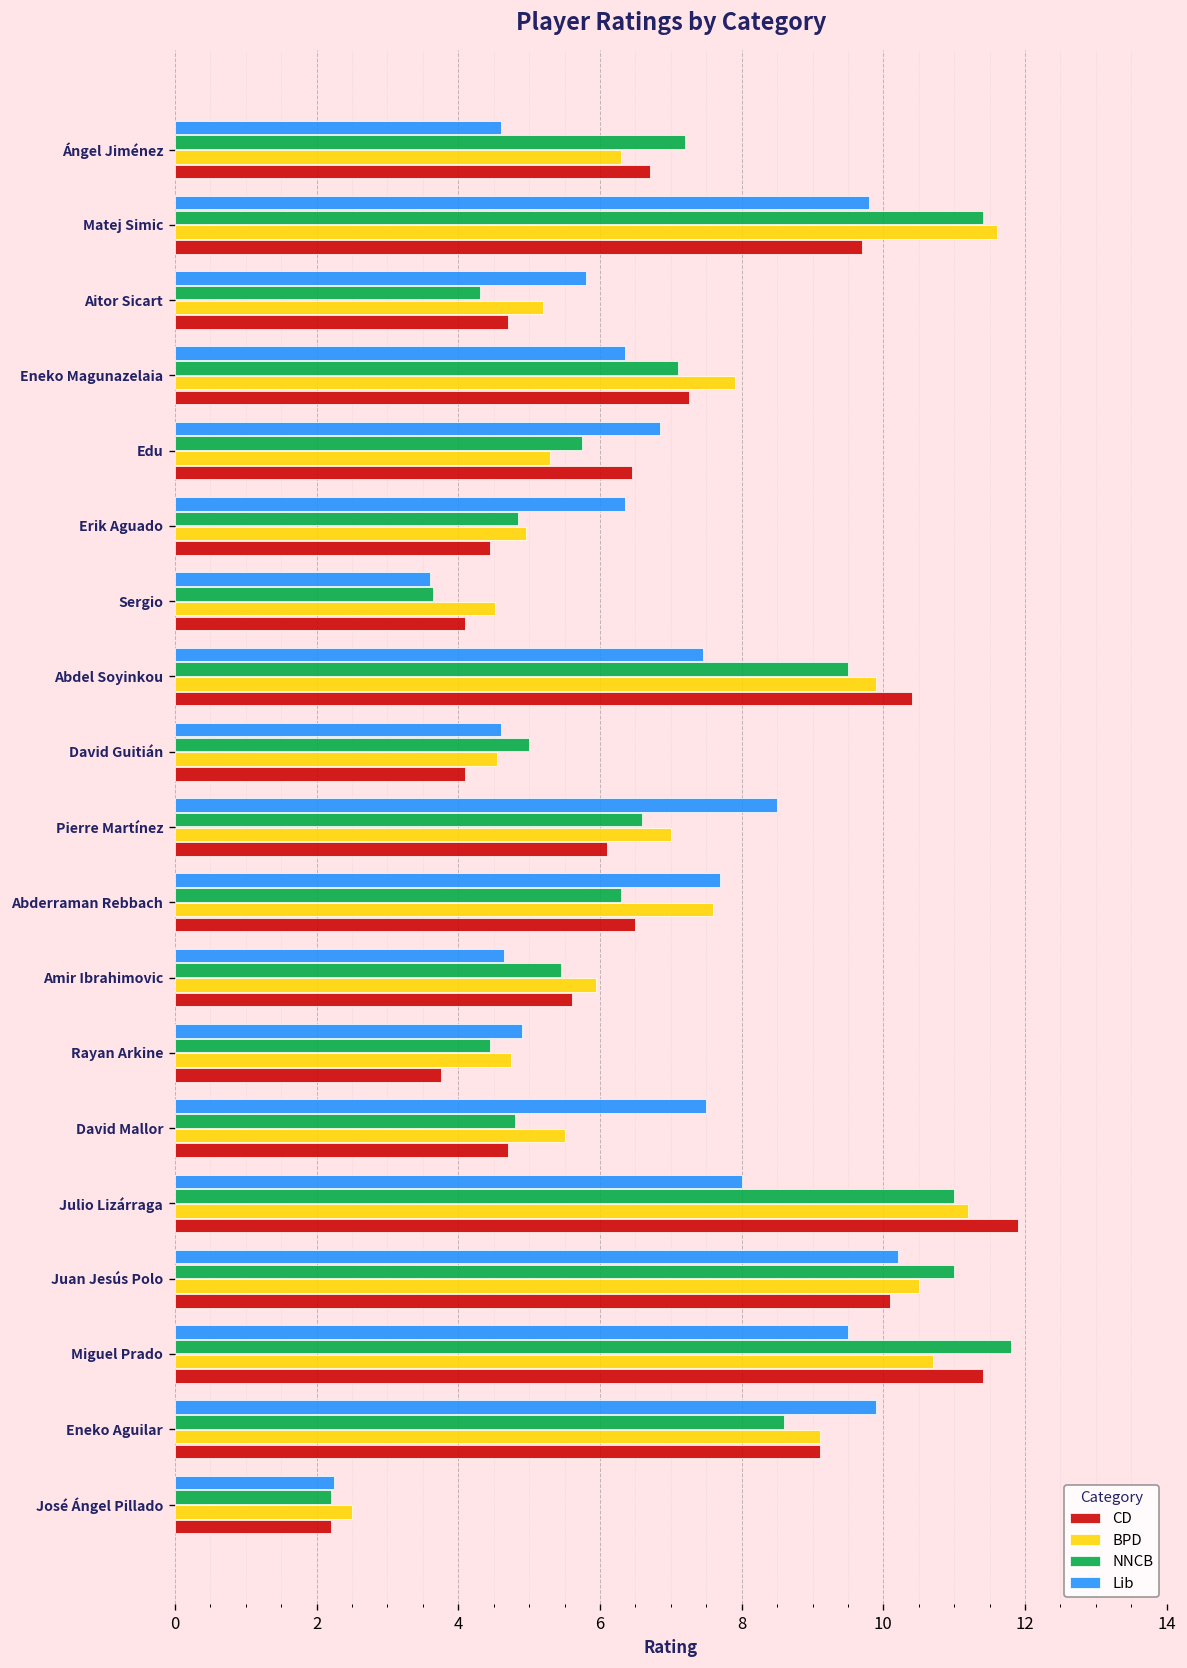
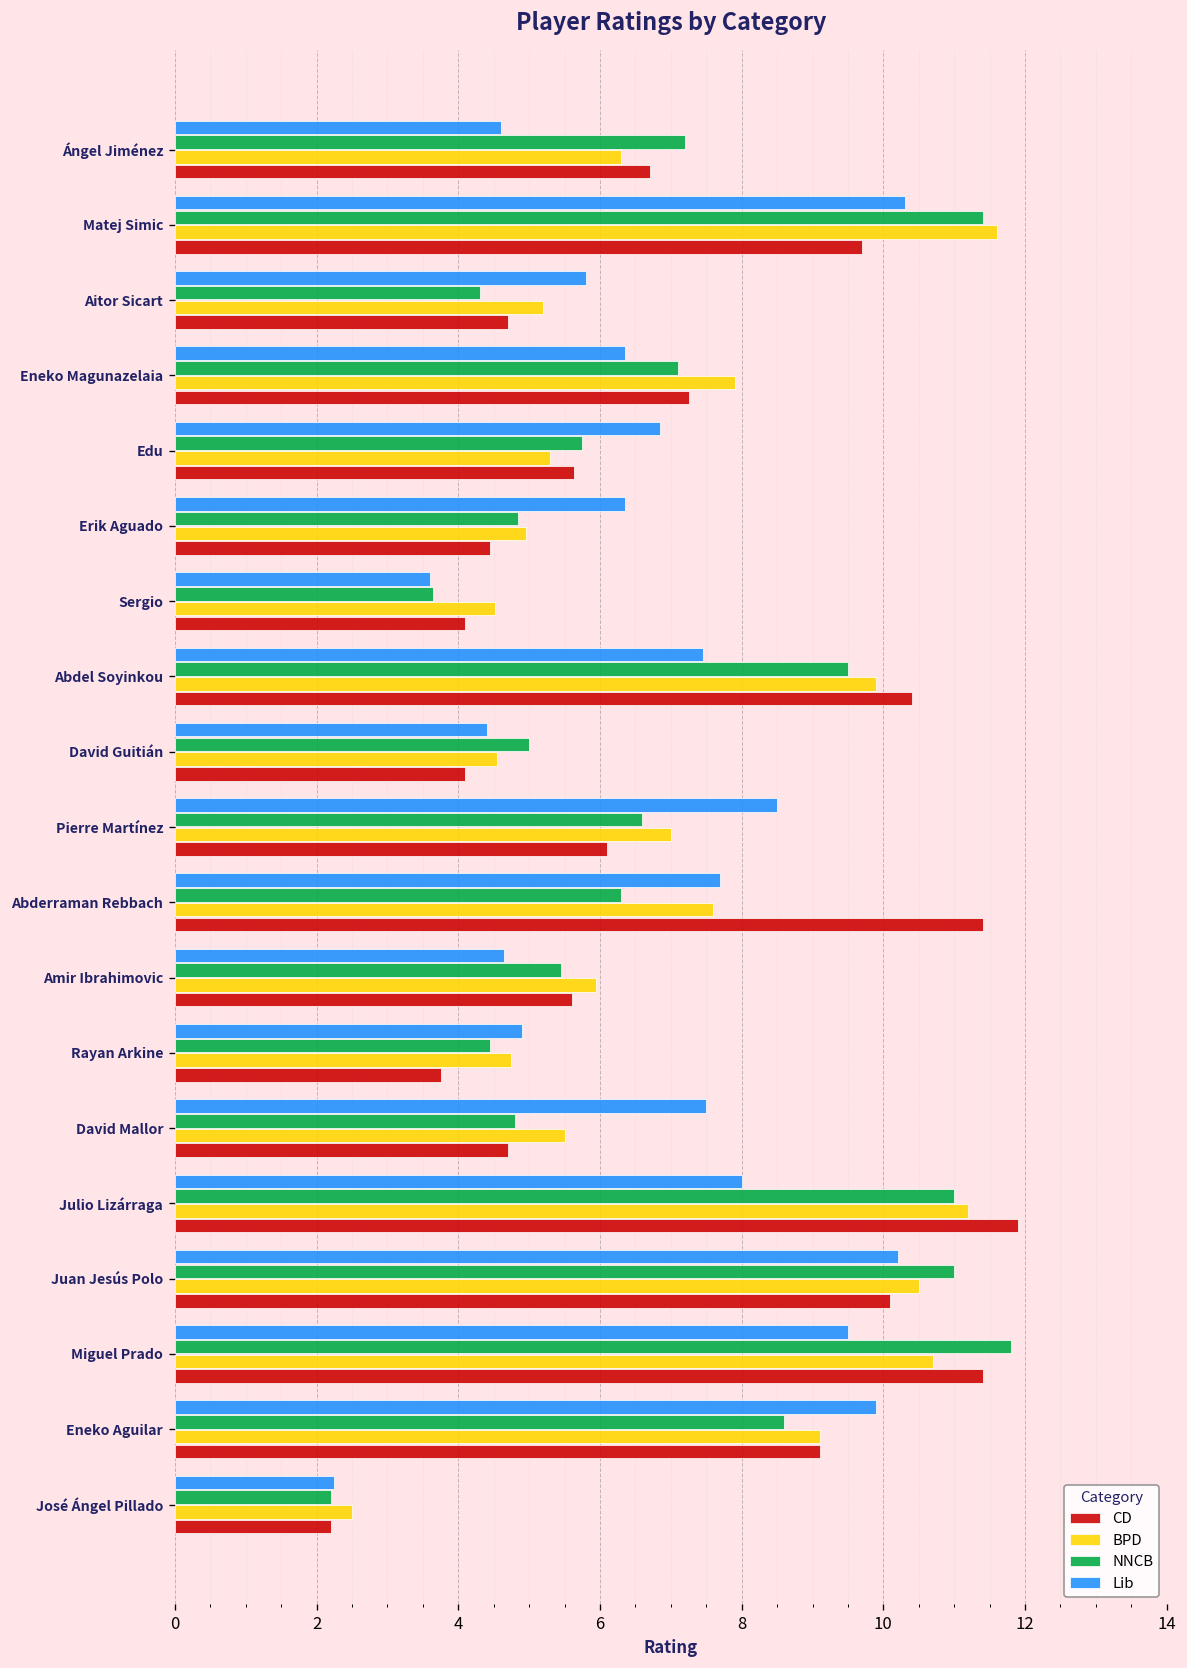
Lib, Matej Simic: 9.8 -> 10.3
CD, Edu: 6.5 -> 5.6
Lib, David Guitián: 4.6 -> 4.4
CD, Abderraman Rebbach: 6.5 -> 11.4
